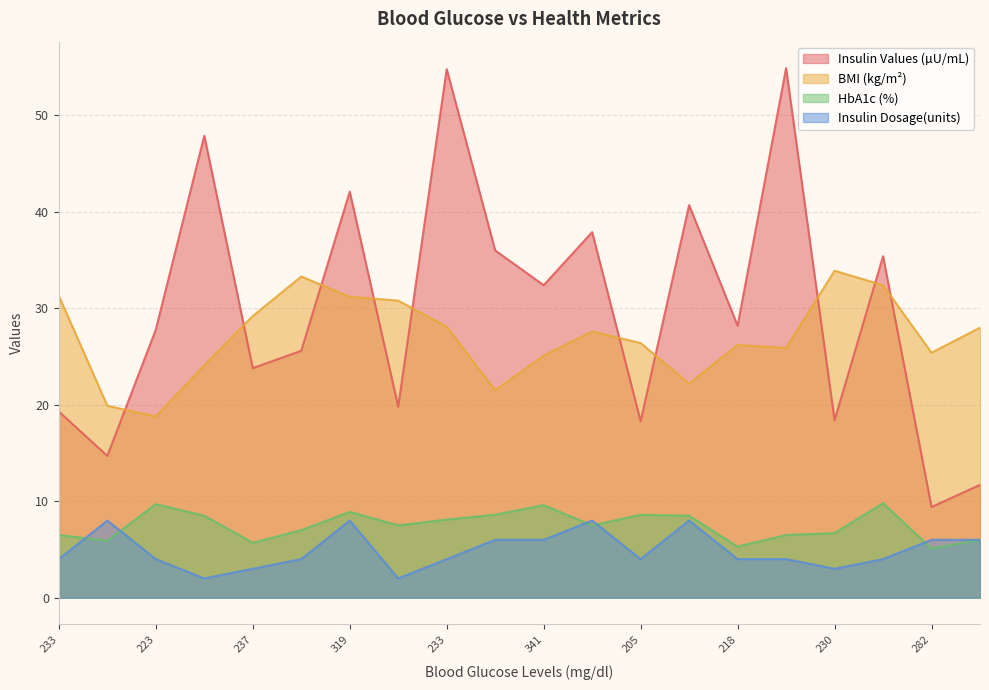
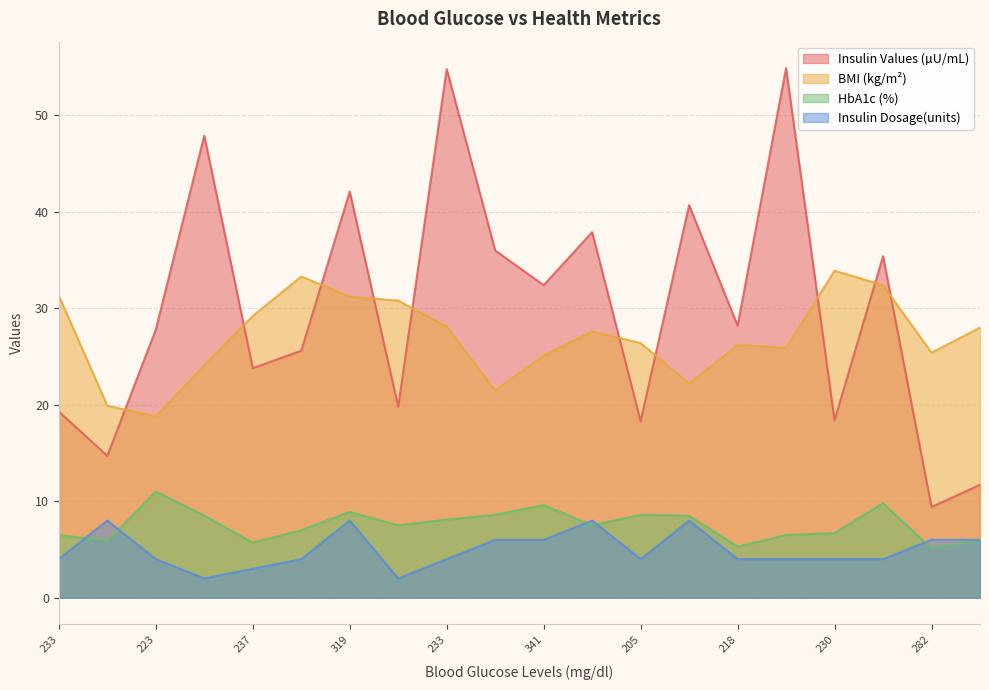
HbA1c (%), 223: 10 -> 11
Insulin Dosage(units), 230: 3 -> 4
